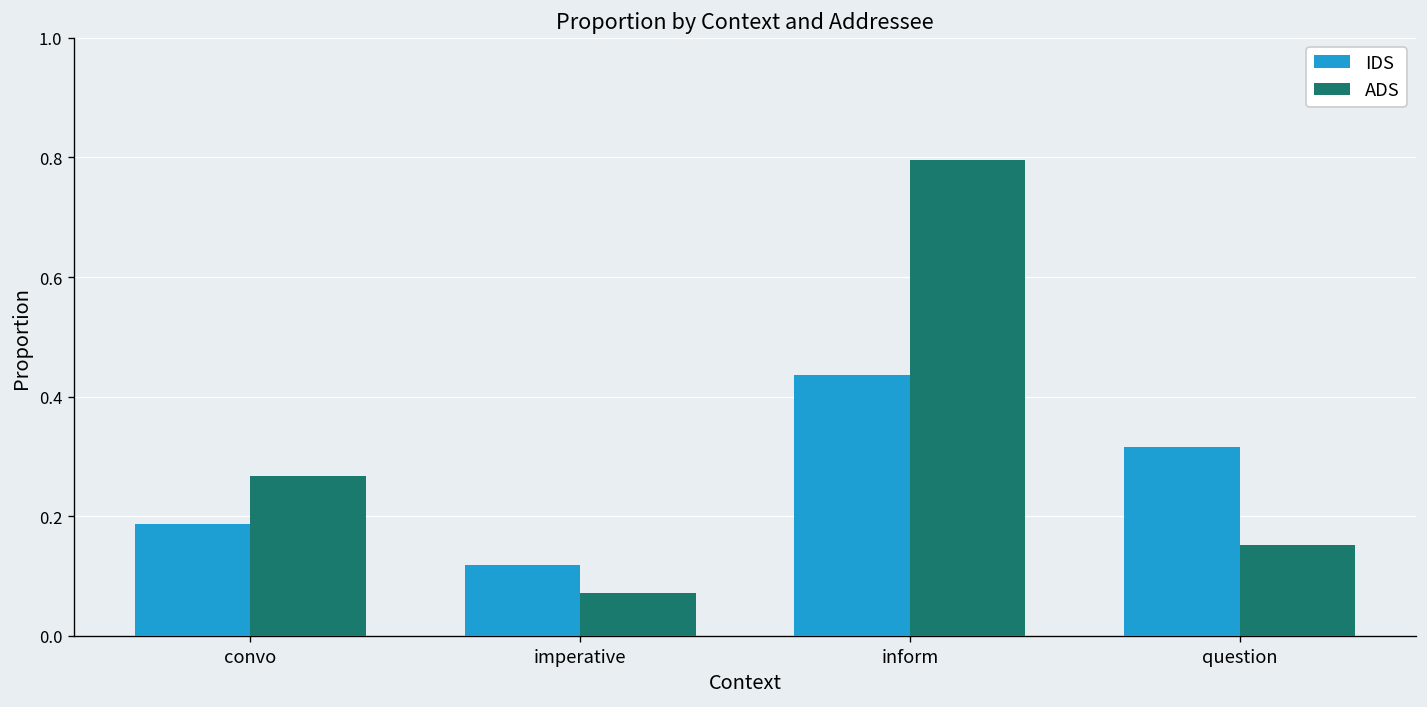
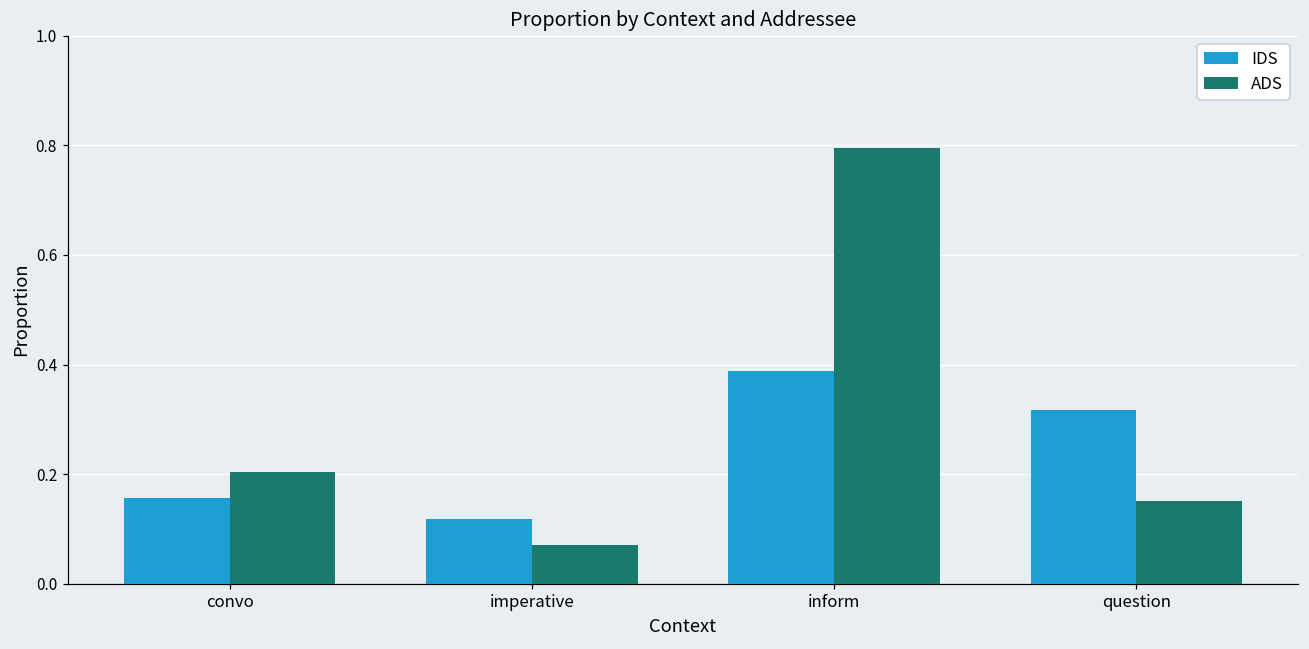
IDS, convo: 0.19 -> 0.16
ADS, convo: 0.27 -> 0.20
IDS, inform: 0.44 -> 0.39
